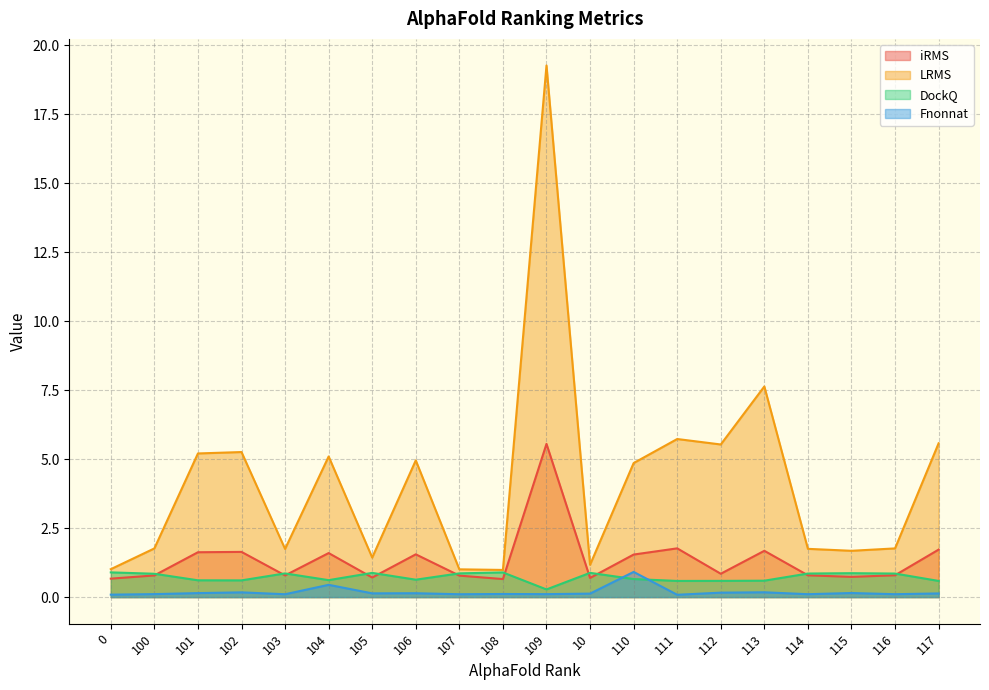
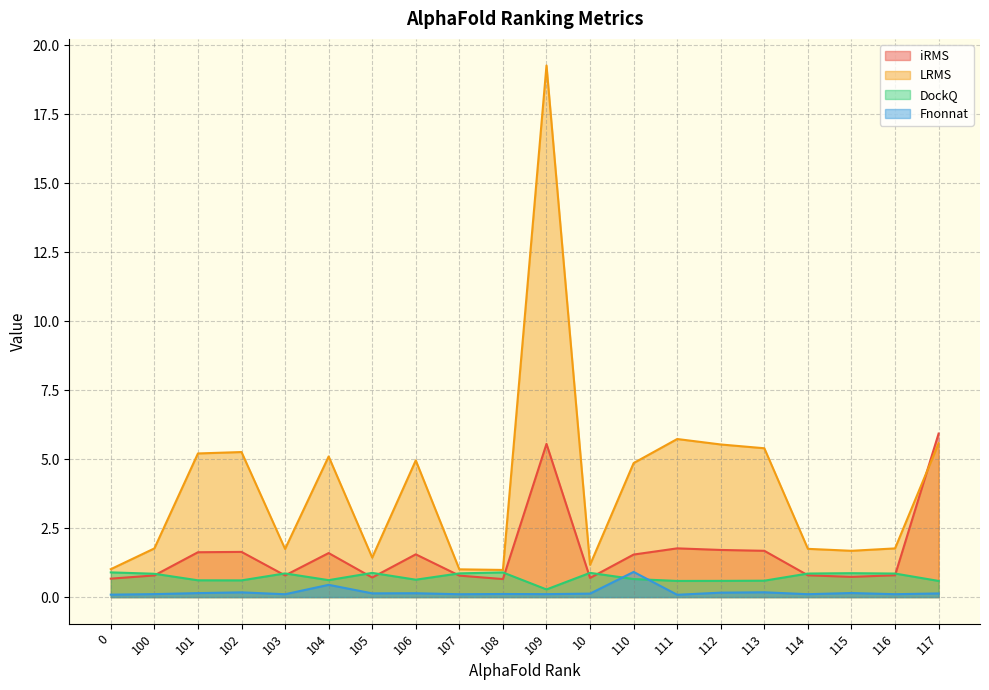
iRMS, 112: 0.8 -> 1.7
LRMS, 113: 7.6 -> 5.4
iRMS, 117: 1.7 -> 5.9
